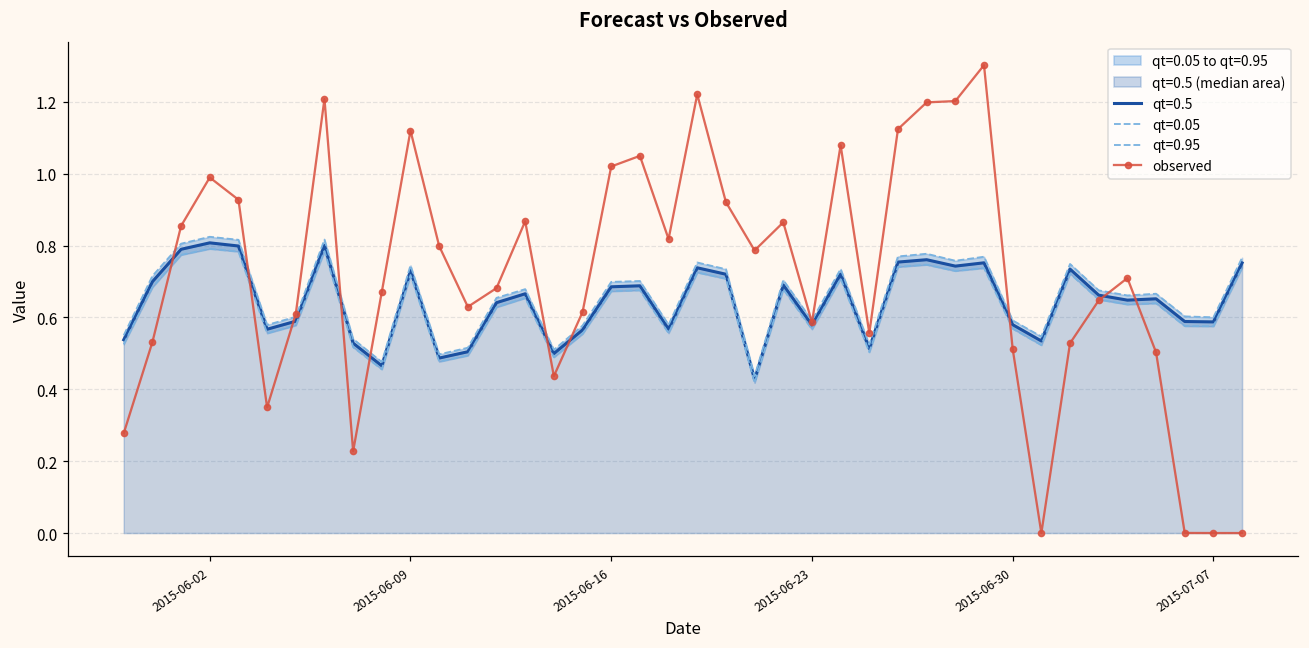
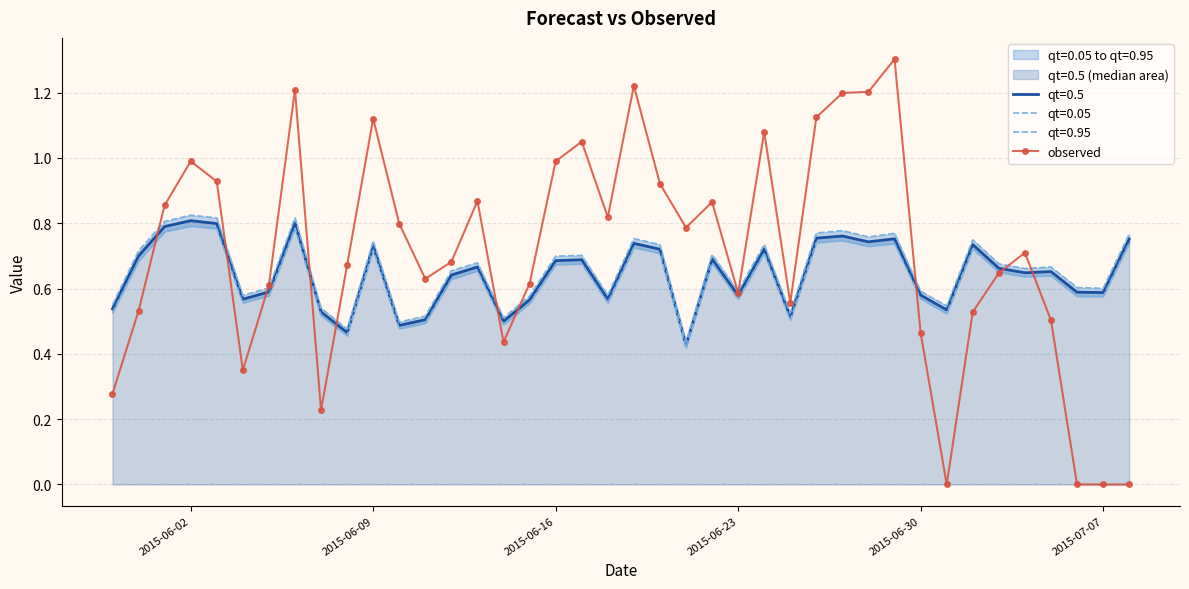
observed, 2015-06-16: 1.02 -> 0.99
observed, 2015-06-30: 0.51 -> 0.46
